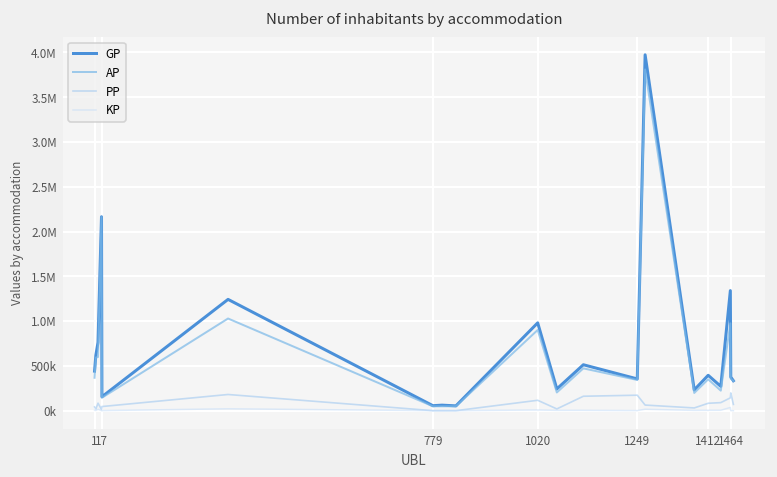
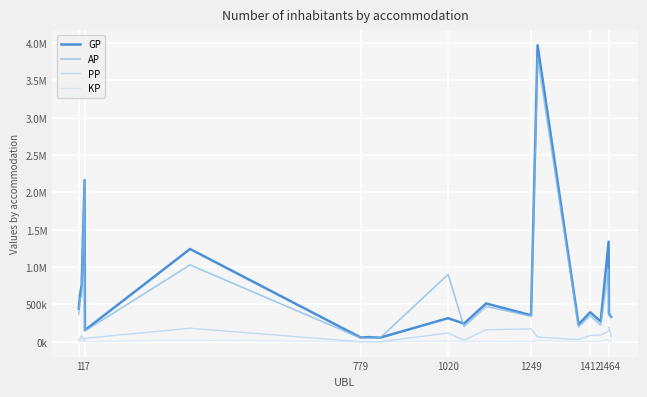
GP, 1020: 1000000 -> 300000
